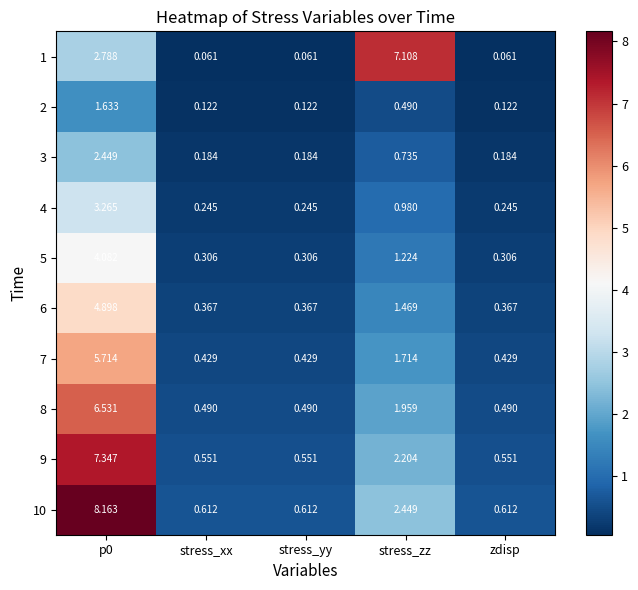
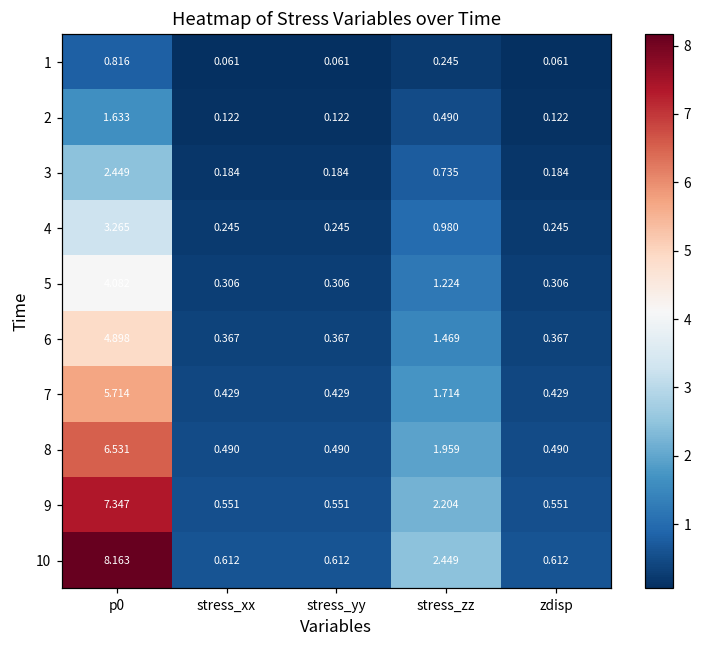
1, p0: 2.788 -> 0.816
1, stress_zz: 7.108 -> 0.245
